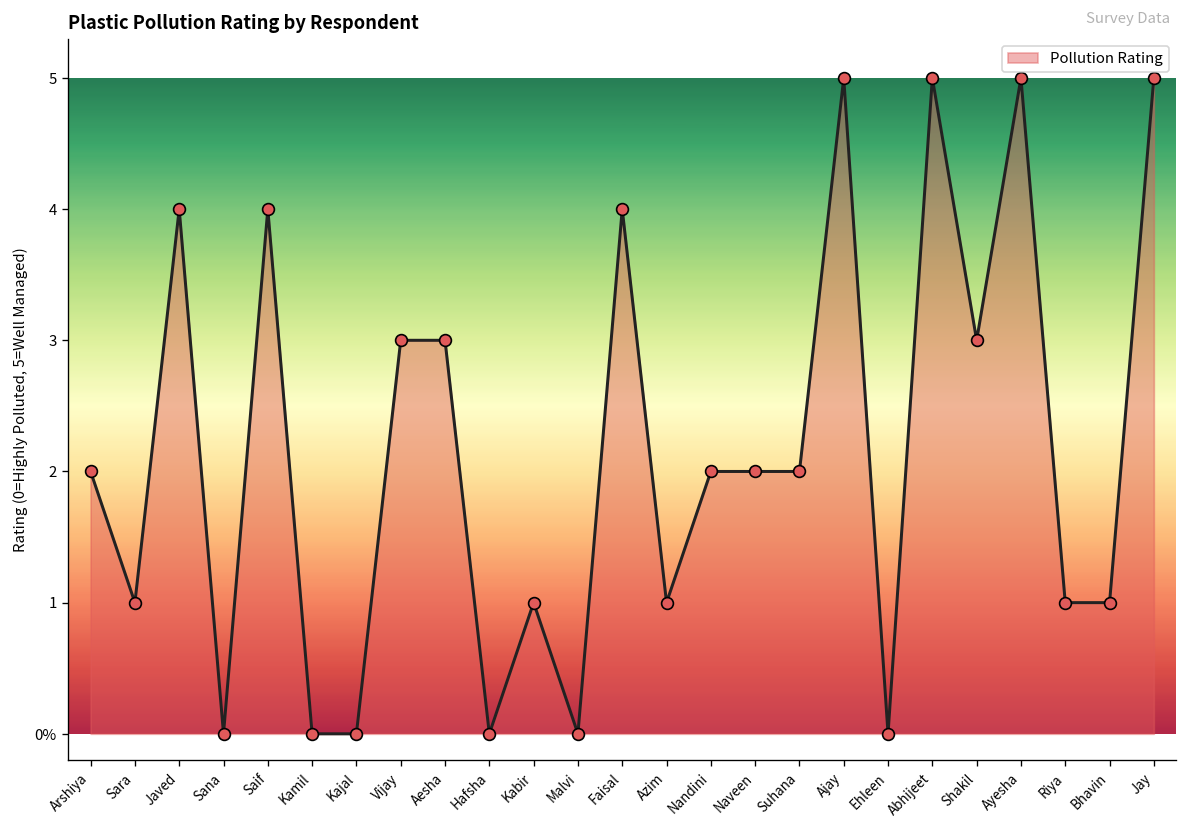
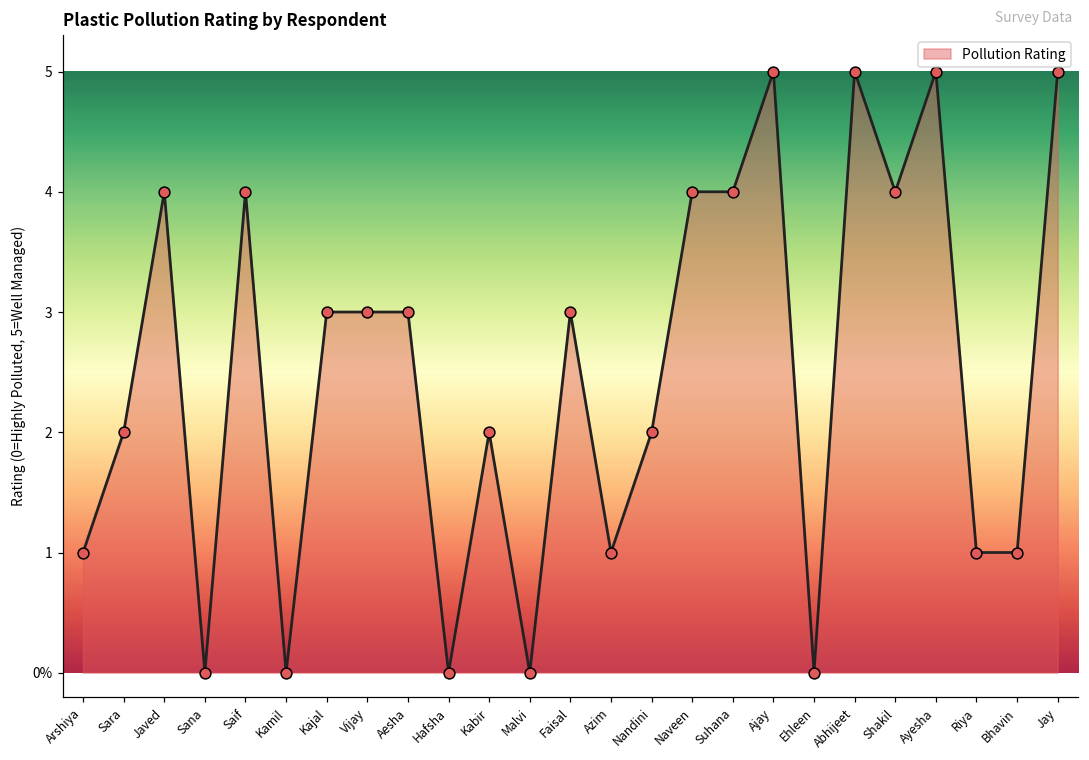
Arshiya: 2 -> 1
Sara: 1 -> 2
Kajal: 0 -> 3
Kabir: 1 -> 2
Faisal: 4 -> 3
Naveen: 2 -> 4
Suhana: 2 -> 4
Shakil: 3 -> 4
